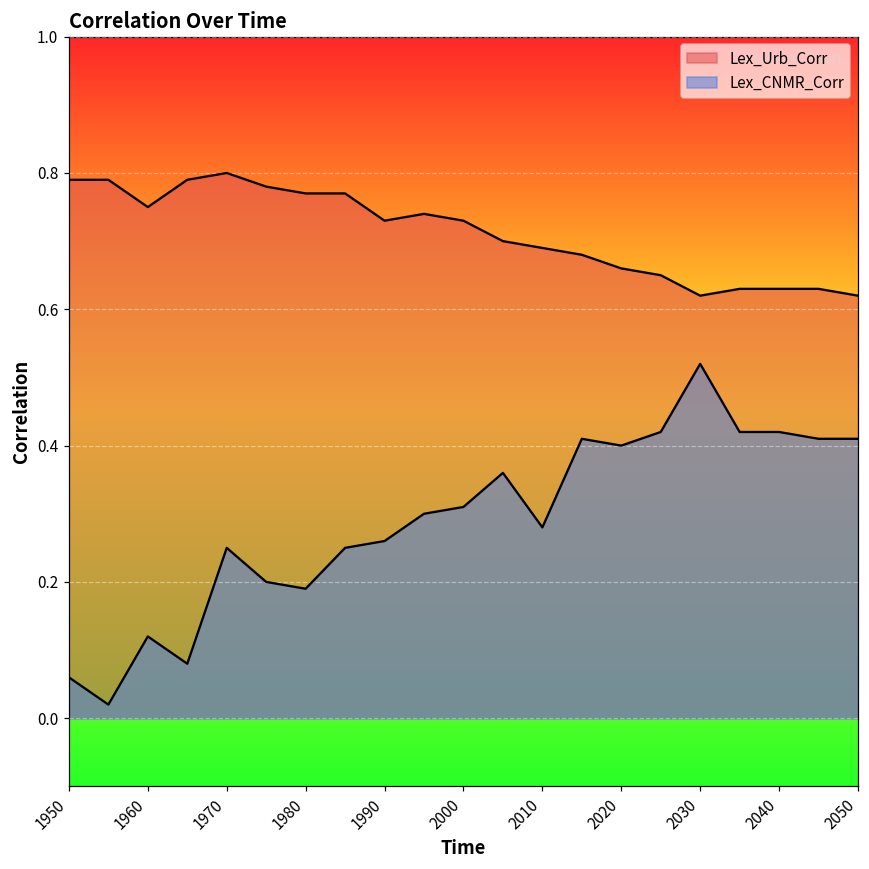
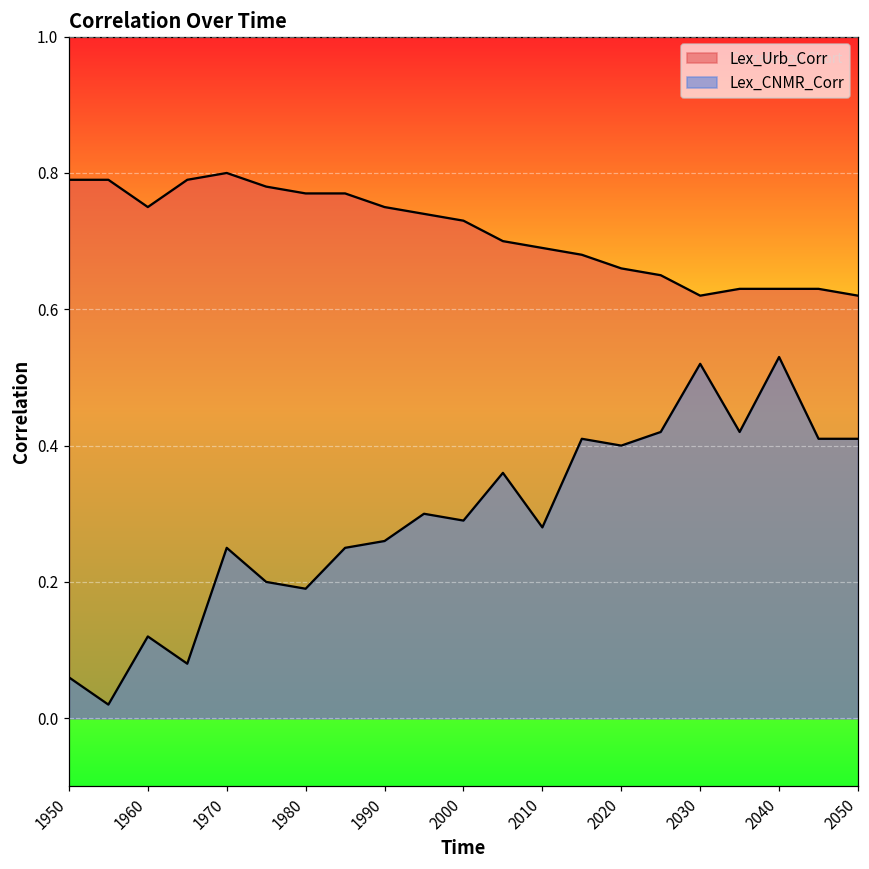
Lex_Urb_Corr, 1990: 0.73 -> 0.75
Lex_CNMR_Corr, 2000: 0.31 -> 0.29
Lex_CNMR_Corr, 2040: 0.42 -> 0.53
